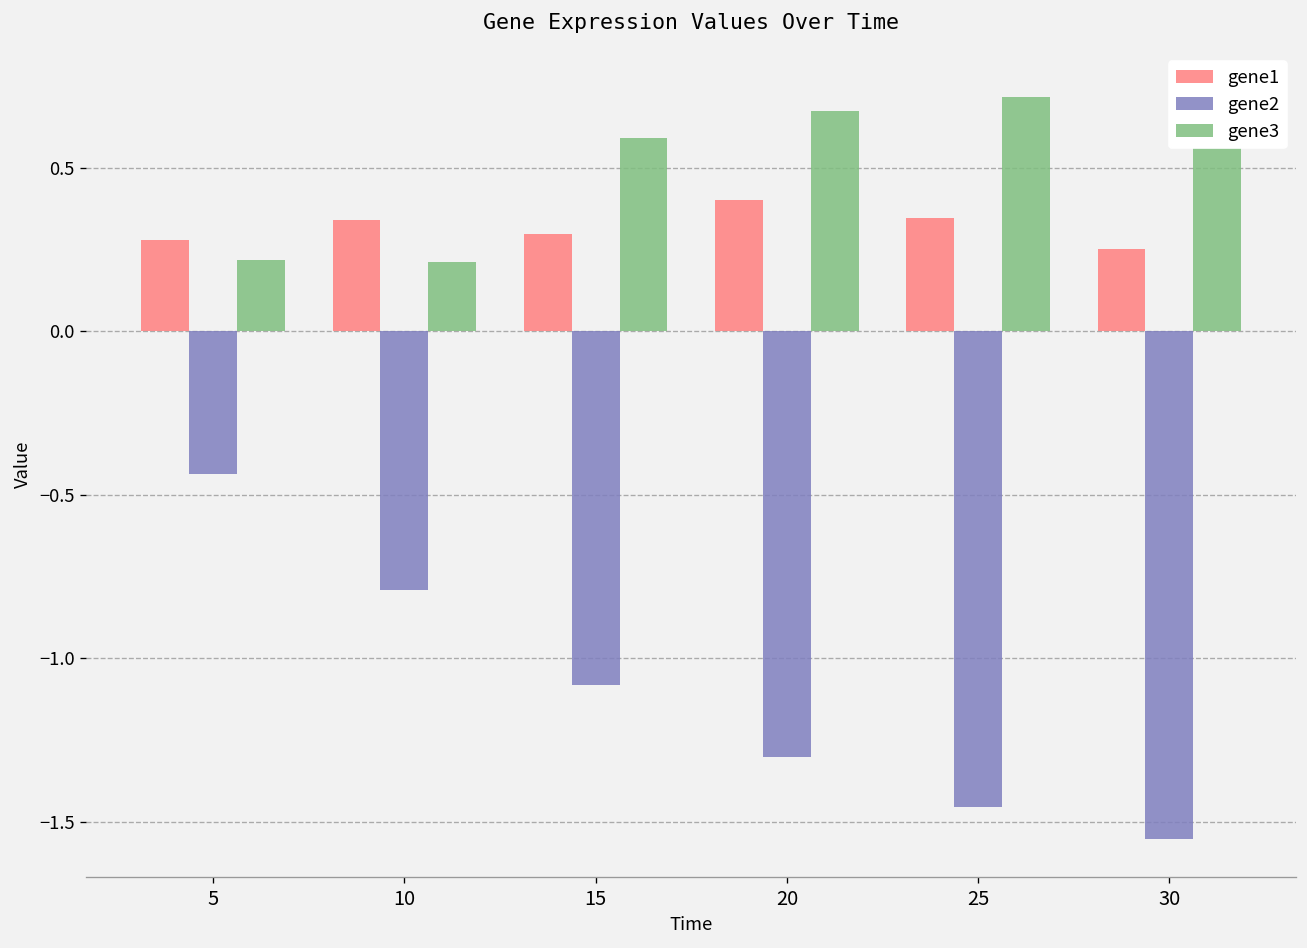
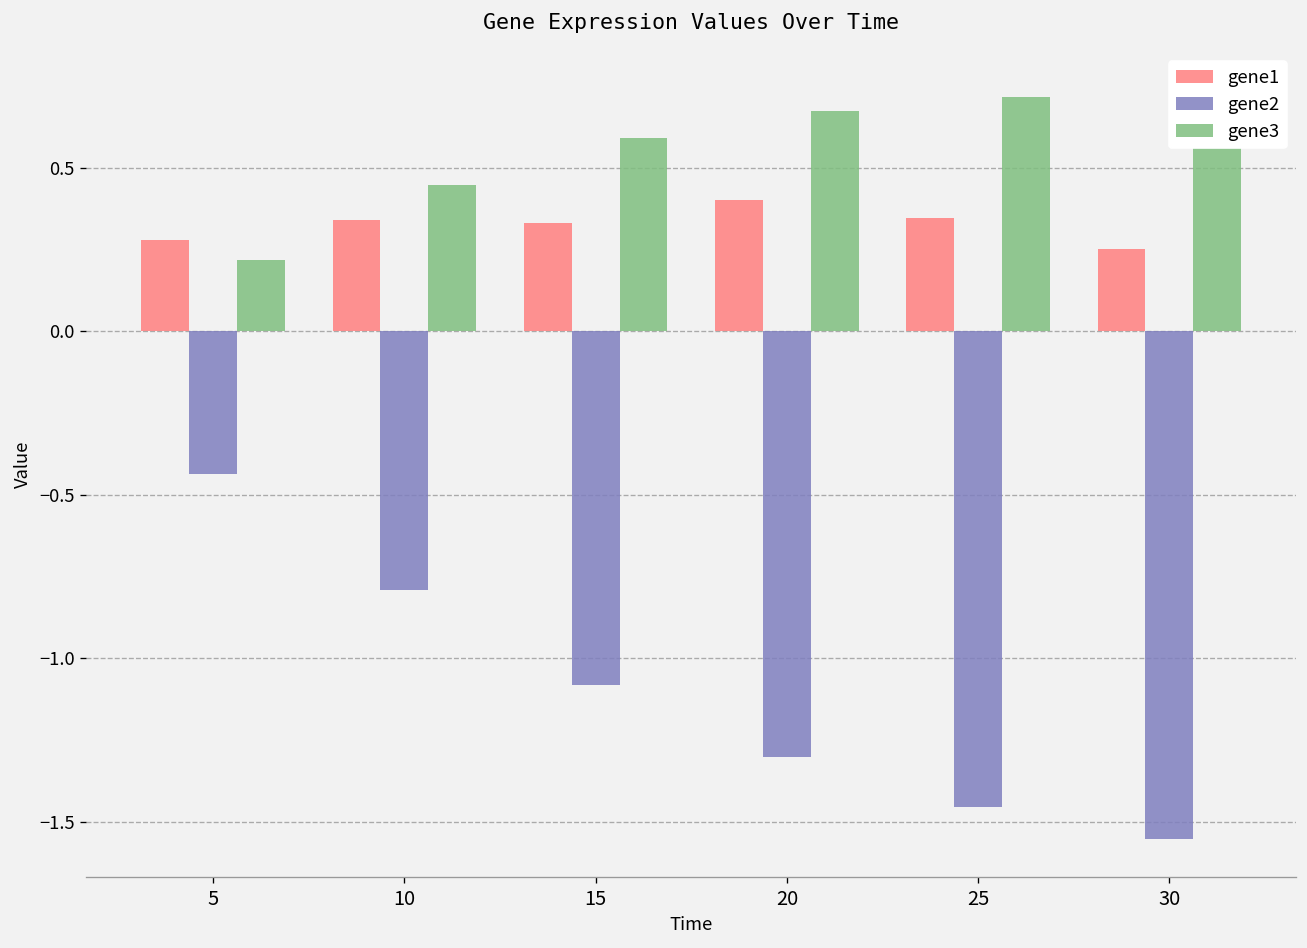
gene3, 10: 0.21 -> 0.45
gene1, 15: 0.30 -> 0.33
